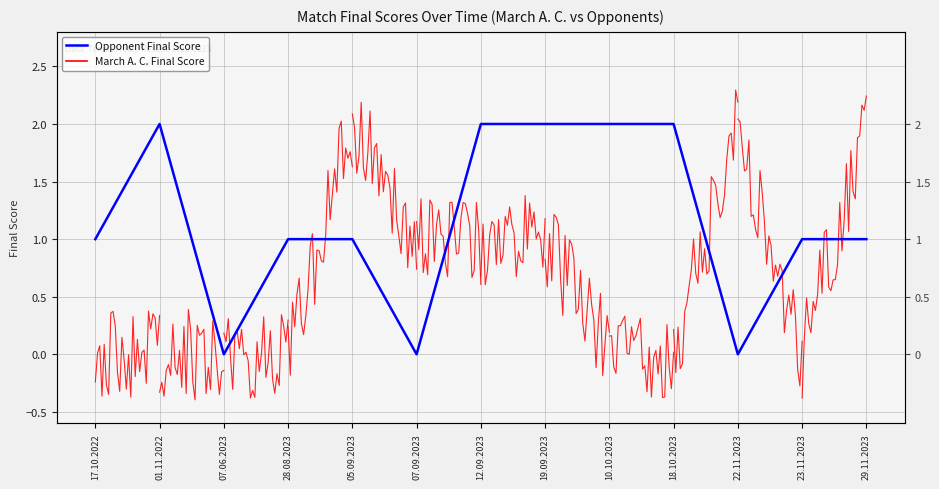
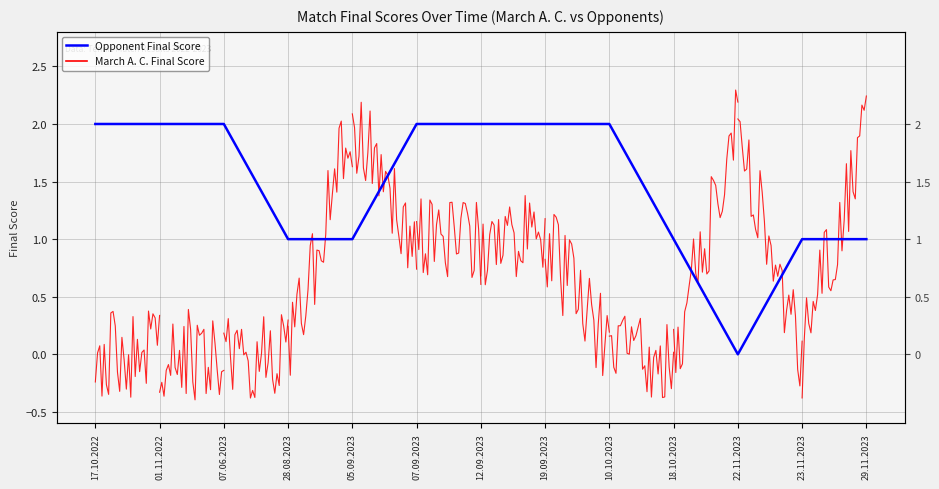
Opponent Final Score, 17.10.2022: 1 -> 2
Opponent Final Score, 07.06.2023: 0 -> 2
Opponent Final Score, 07.09.2023: 0 -> 2
Opponent Final Score, 18.10.2023: 2 -> 1
